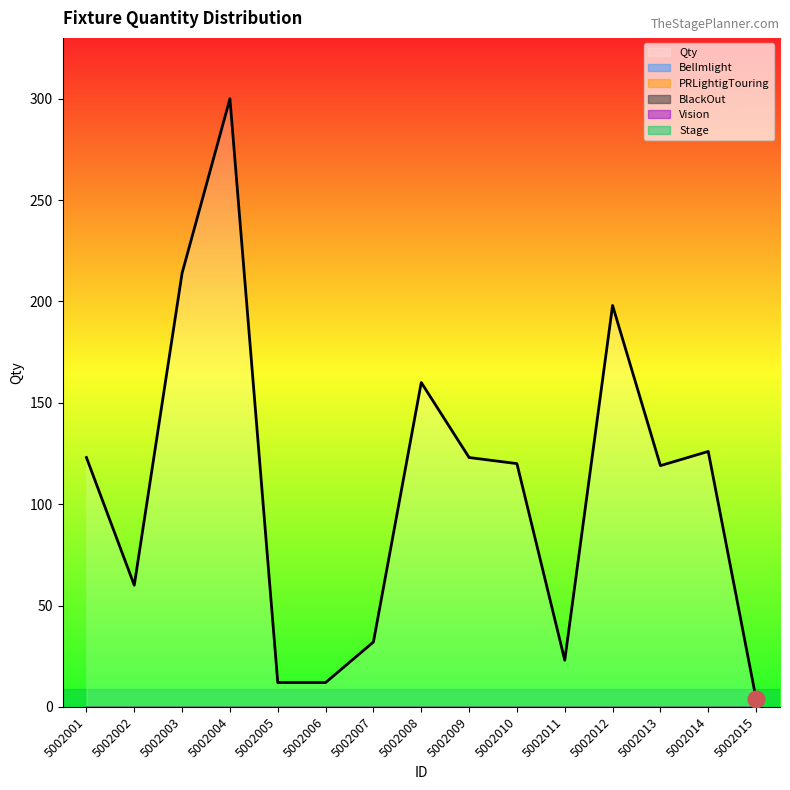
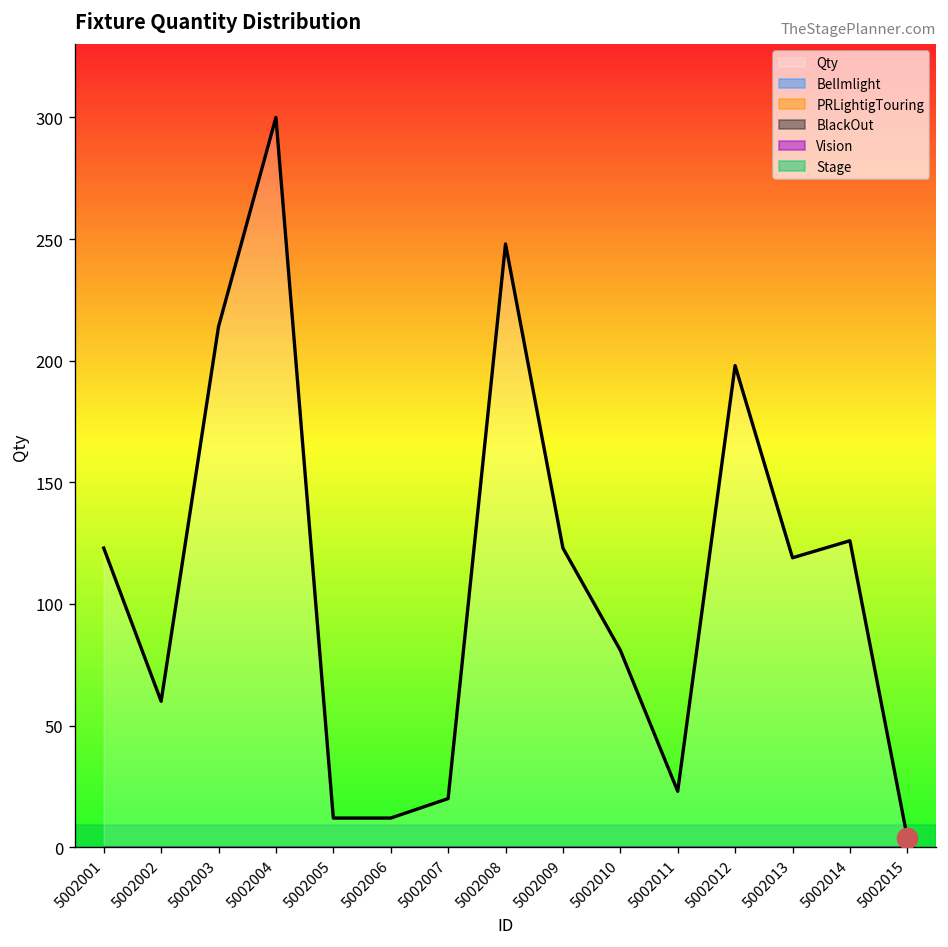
Qty, 5002007: 32 -> 20
Qty, 5002008: 160 -> 248
Qty, 5002010: 120 -> 81
